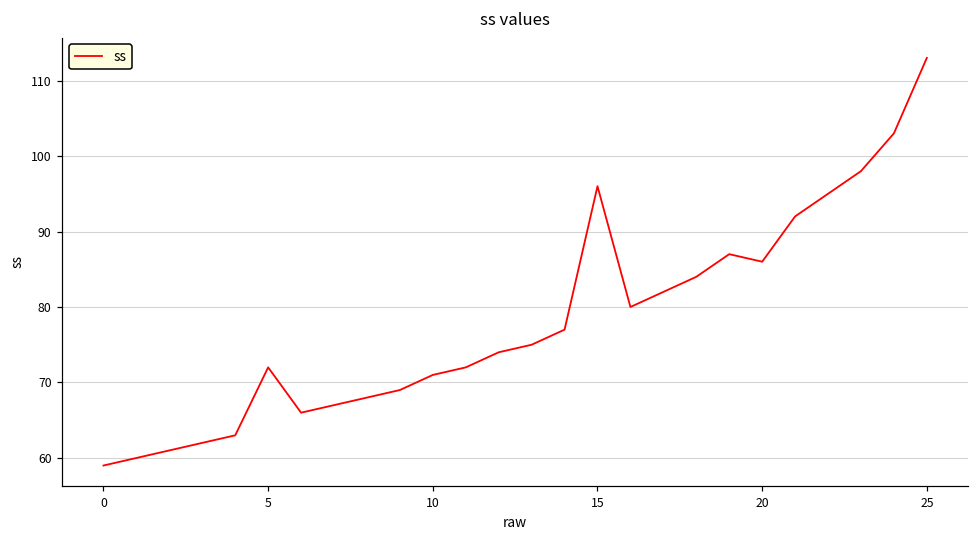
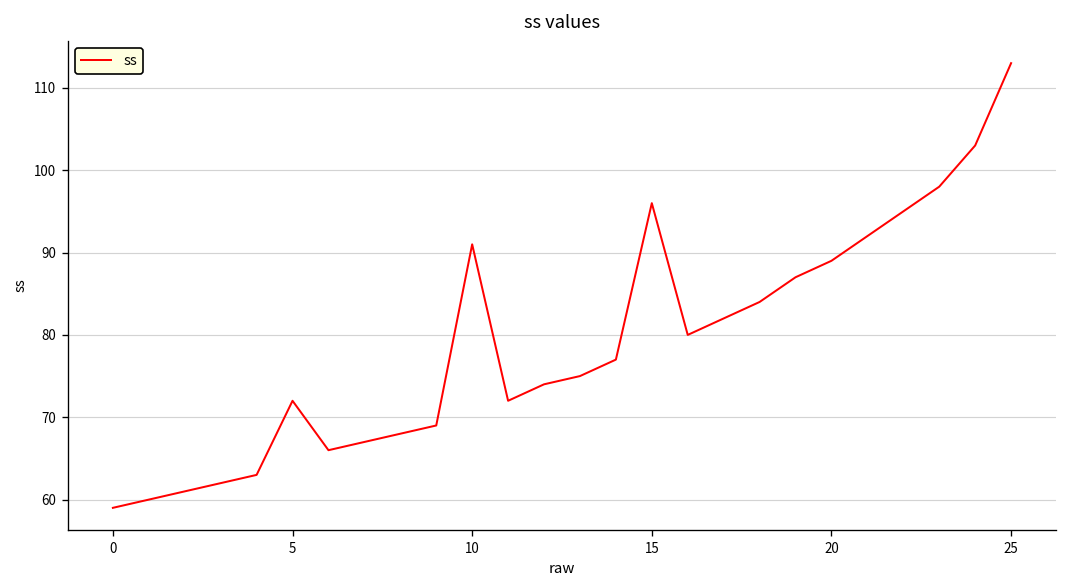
10: 71 -> 91
20: 86 -> 89
